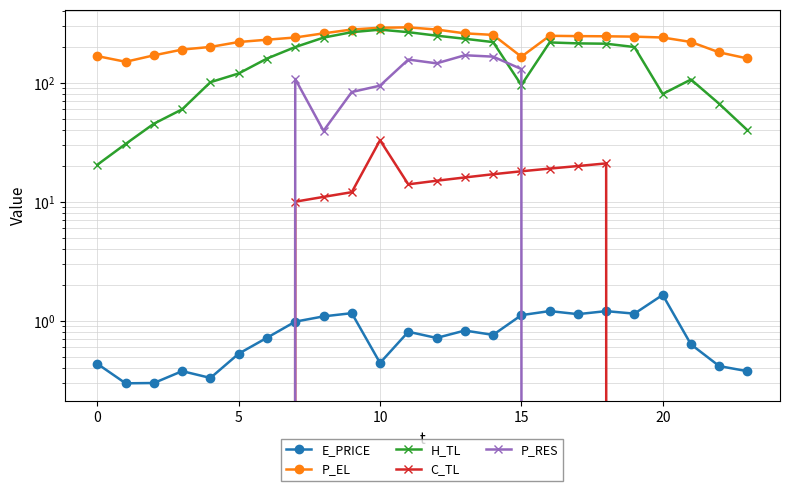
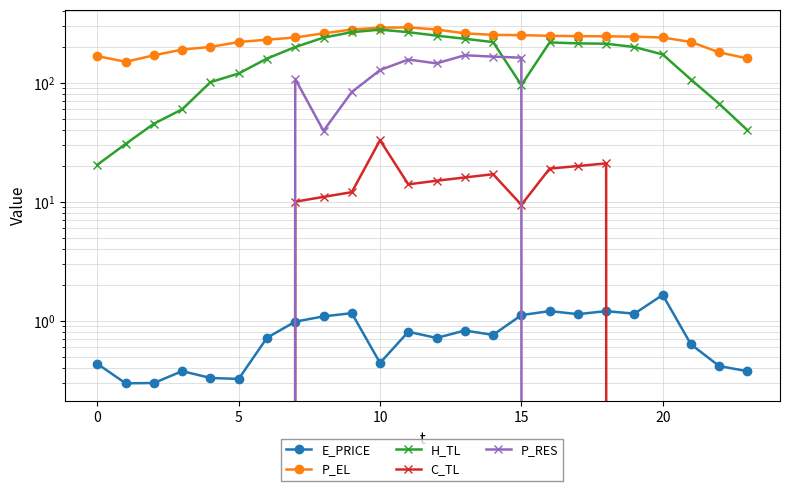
E_PRICE, 5: 0.5 -> 0.32
P_RES, 10: 90 -> 130
P_EL, 15: 170 -> 250
C_TL, 15: 18 -> 9
P_RES, 15: 130 -> 160
H_TL, 20: 80 -> 170
